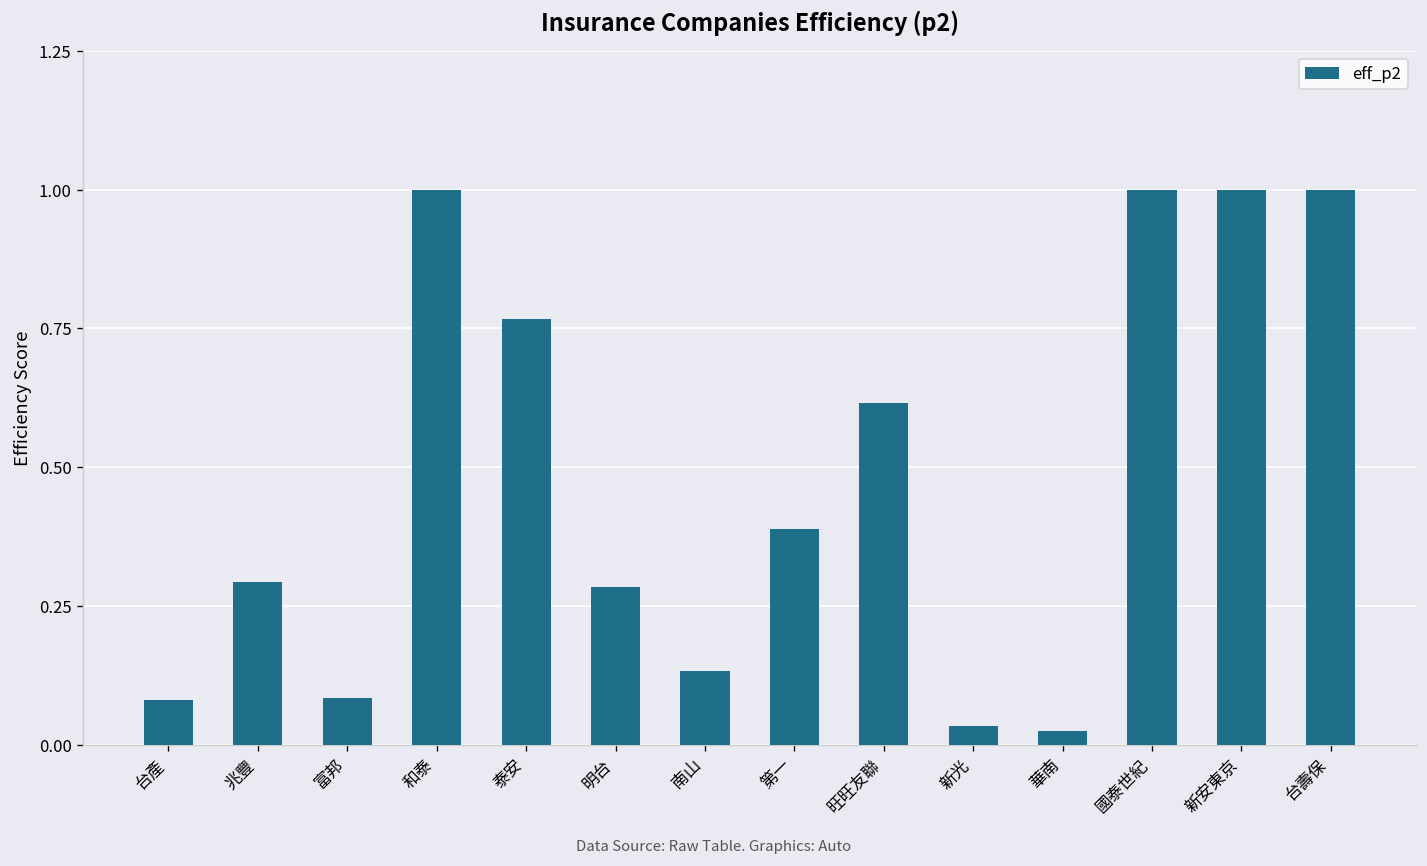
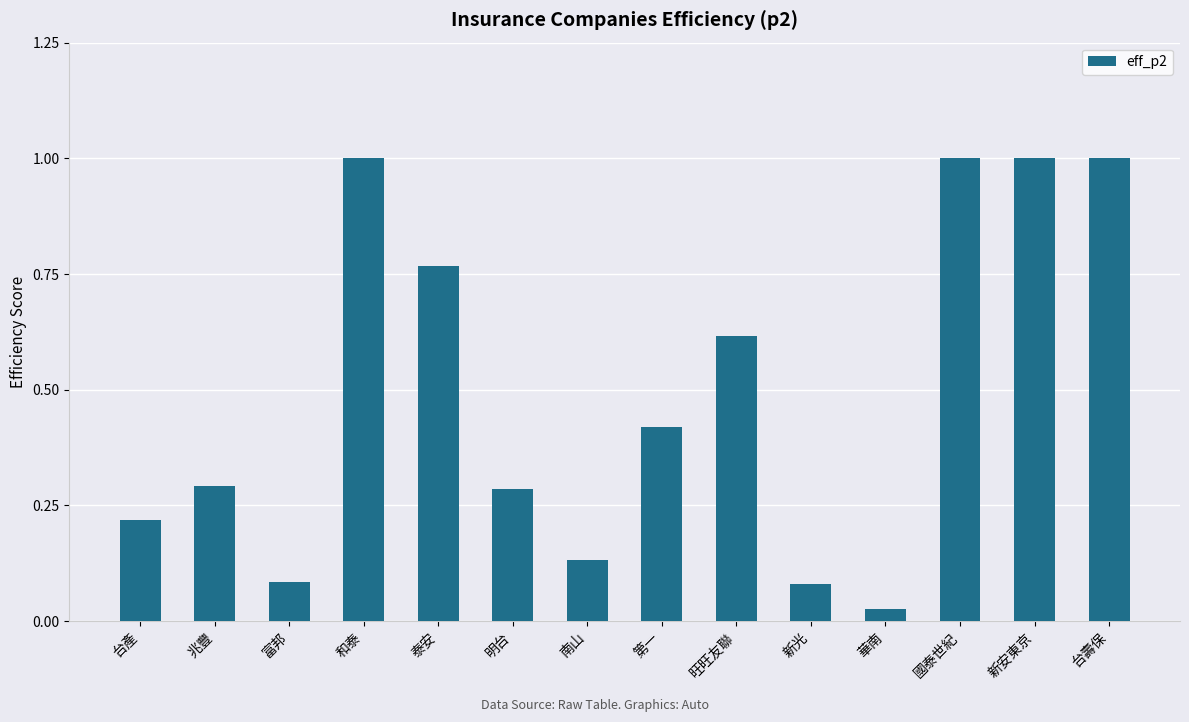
台產: 0.08 -> 0.22
第一: 0.39 -> 0.42
新光: 0.03 -> 0.08
